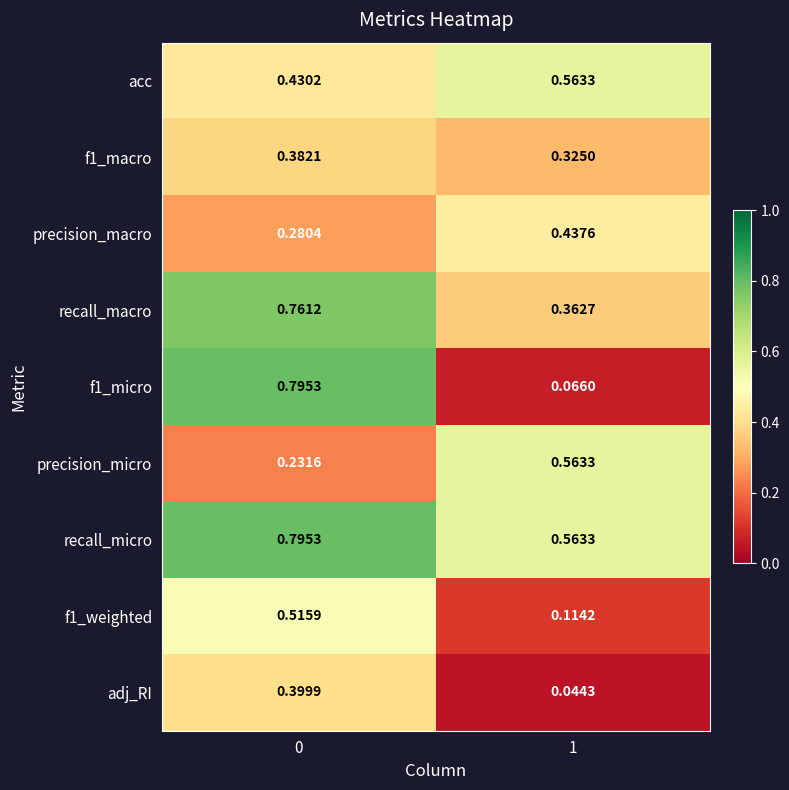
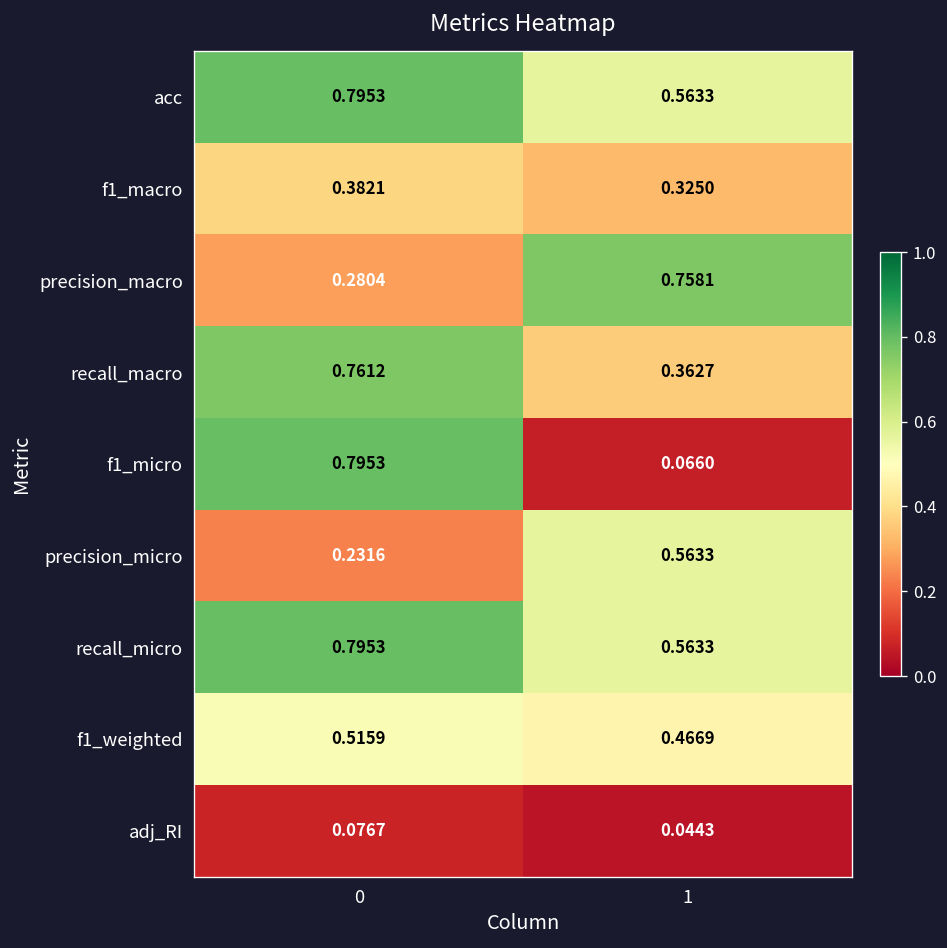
acc, 0: 0.4302 -> 0.7953
precision_macro, 1: 0.4376 -> 0.7581
f1_weighted, 1: 0.1142 -> 0.4669
adj_RI, 0: 0.3999 -> 0.0767
